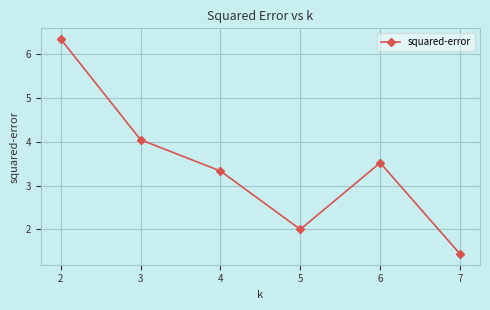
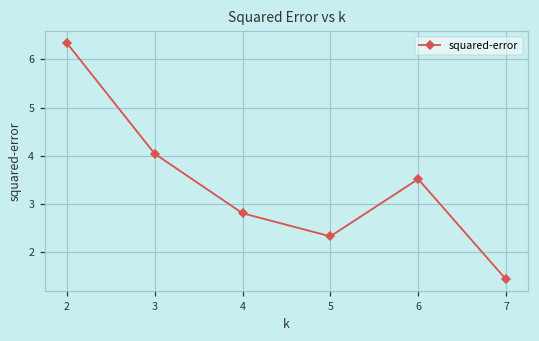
4: 3.3 -> 2.8
5: 2.0 -> 2.3
